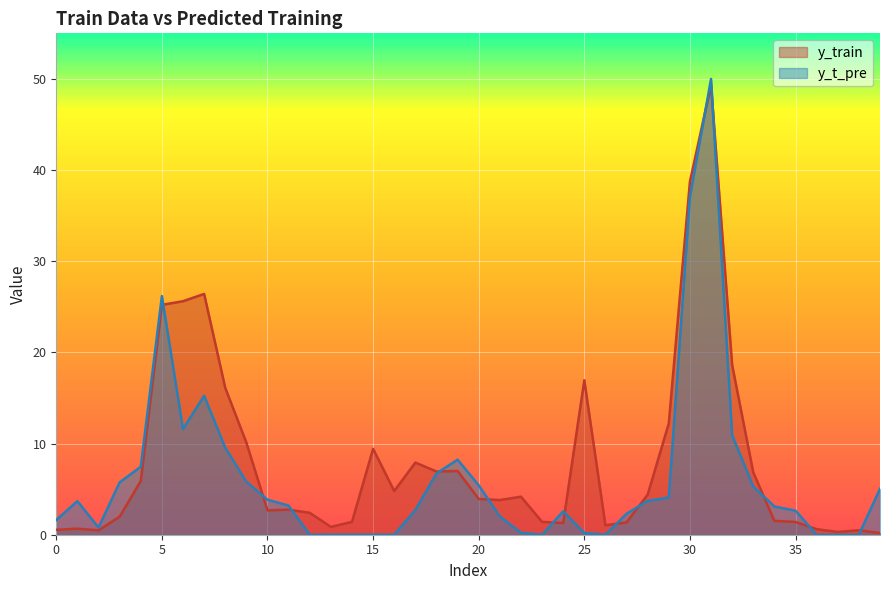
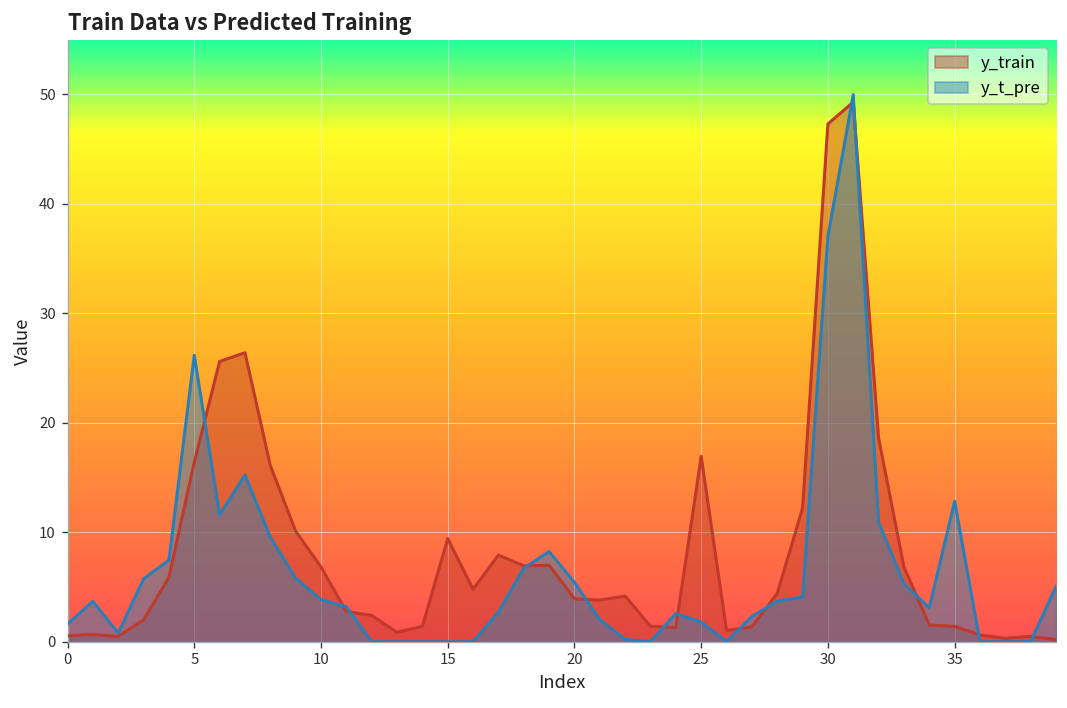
y_train, 5: 25 -> 16
y_train, 10: 3 -> 7
y_t_pre, 25: 0 -> 2
y_train, 30: 39 -> 47
y_t_pre, 35: 3 -> 13
